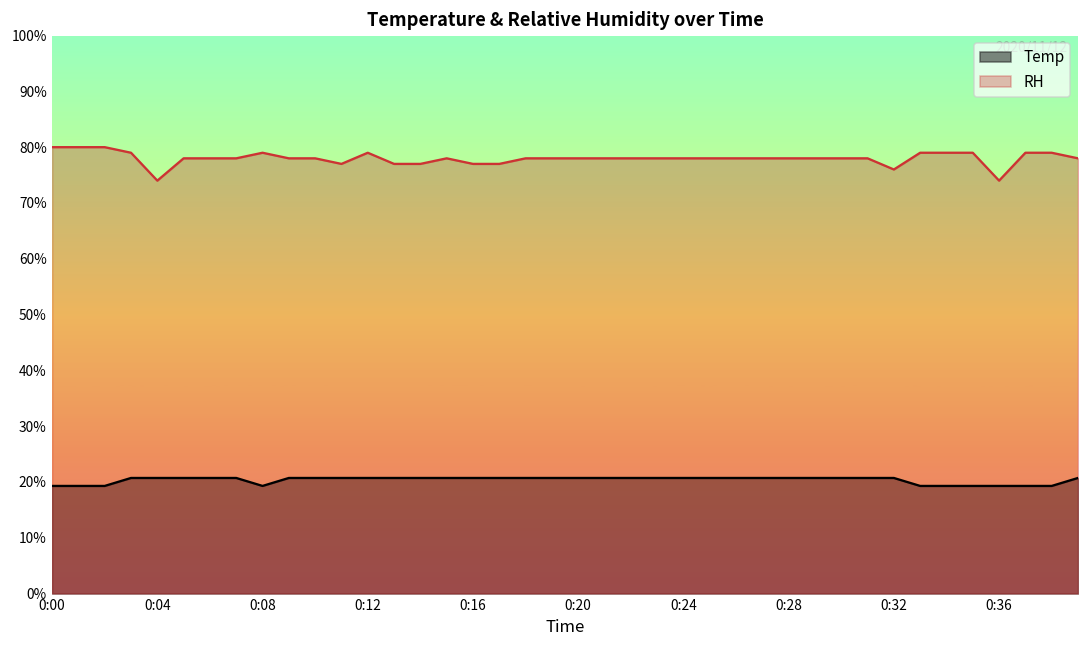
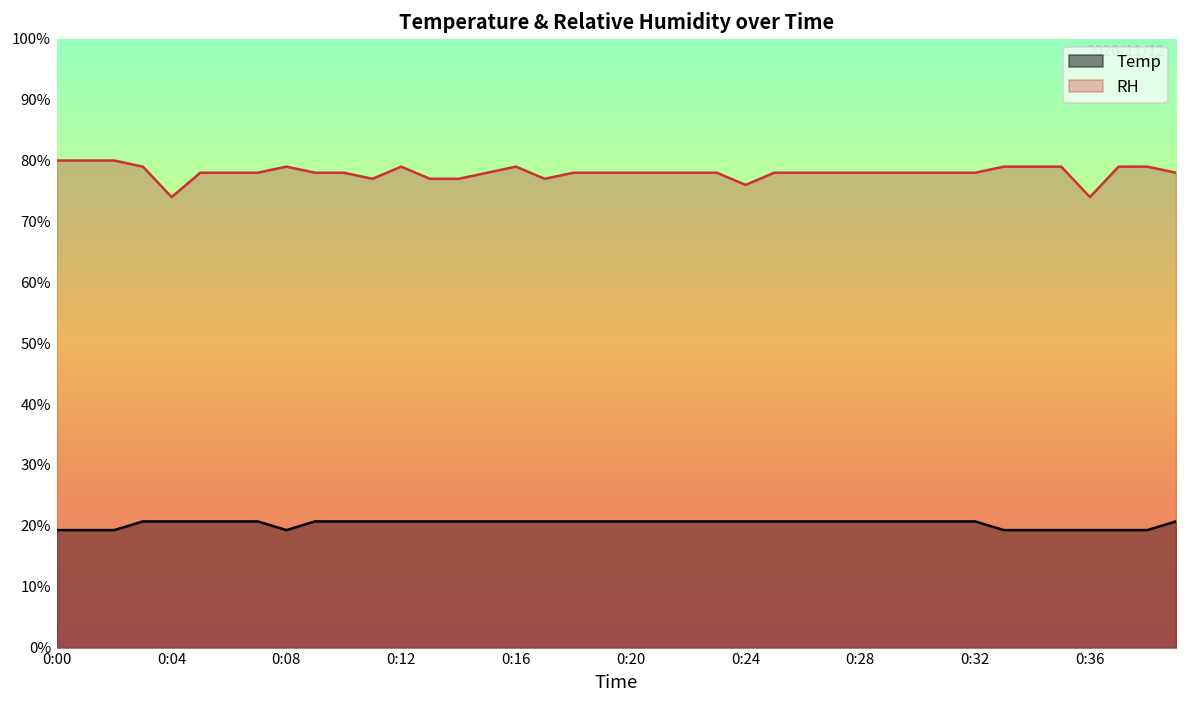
RH, 0:16: 77% -> 79%
RH, 0:24: 78% -> 76%
RH, 0:32: 76% -> 78%
